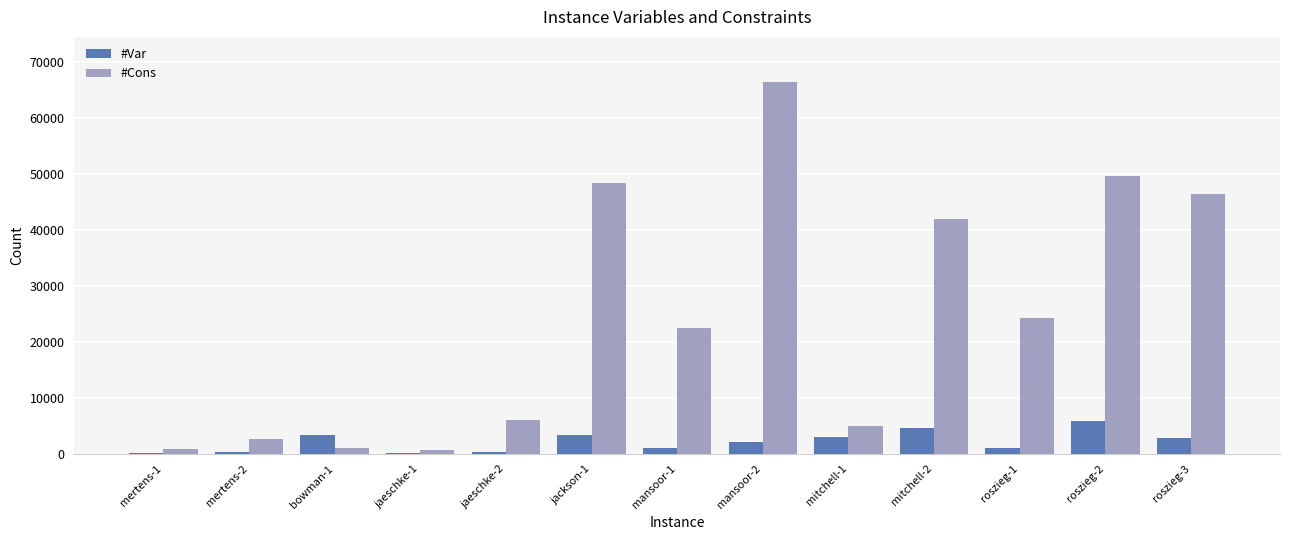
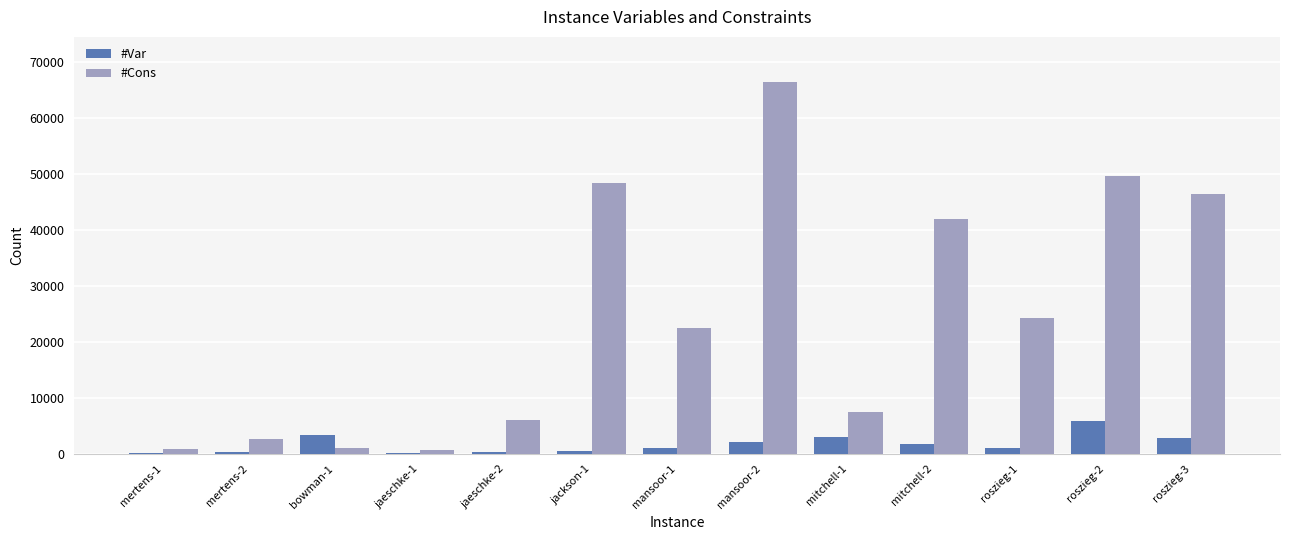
#Var, jackson-1: 3000 -> 0
#Cons, mitchell-1: 5000 -> 7000
#Var, mitchell-2: 5000 -> 2000
